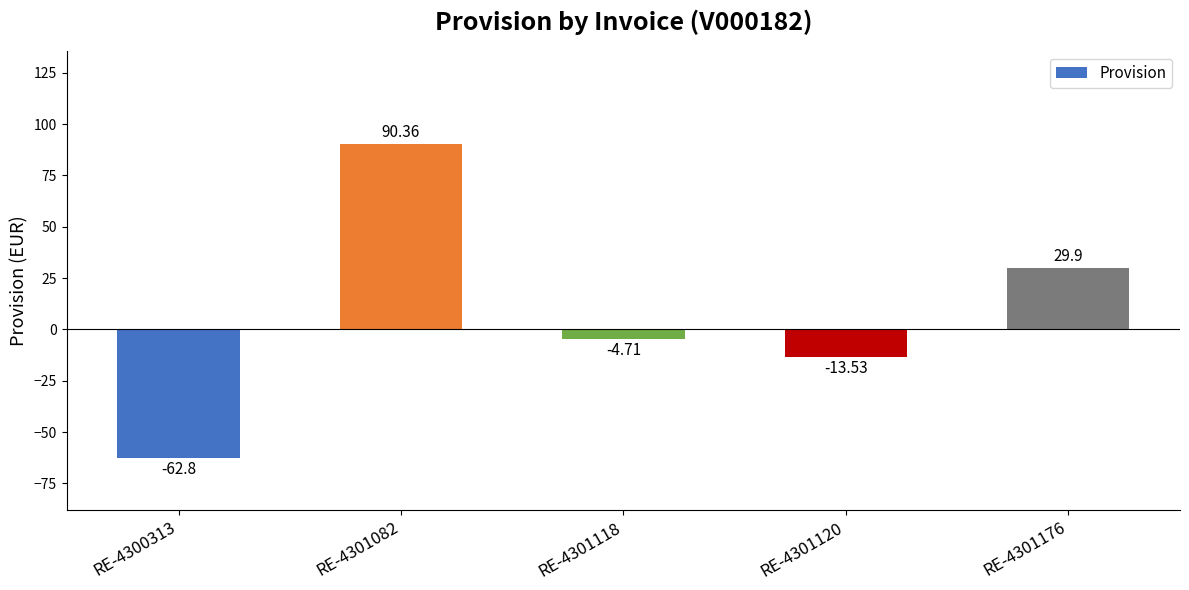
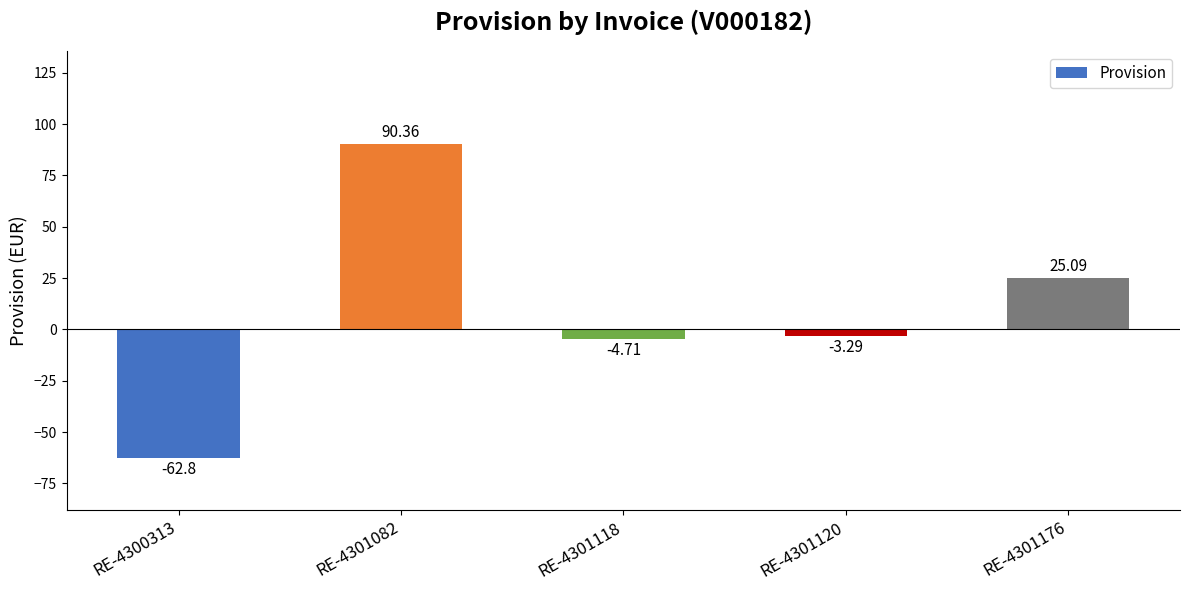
RE-4301120: -13.53 -> -3.29
RE-4301176: 29.9 -> 25.09
